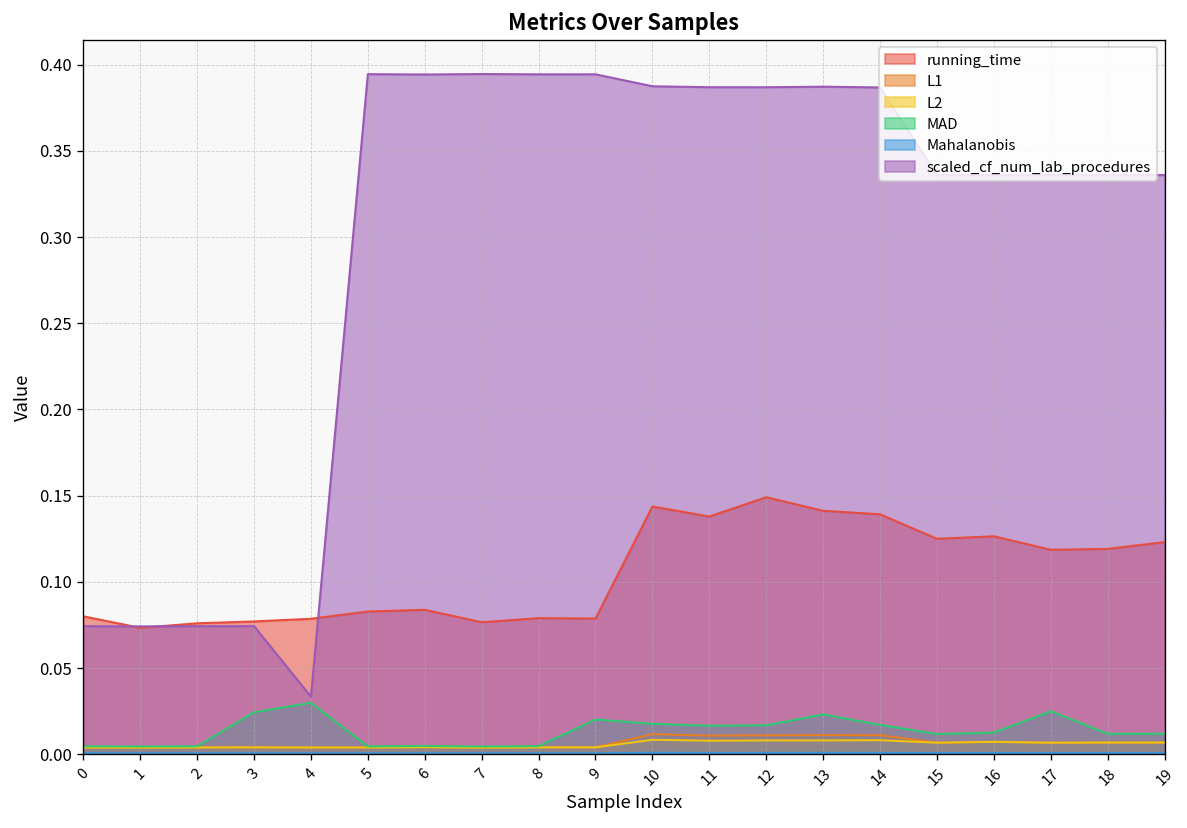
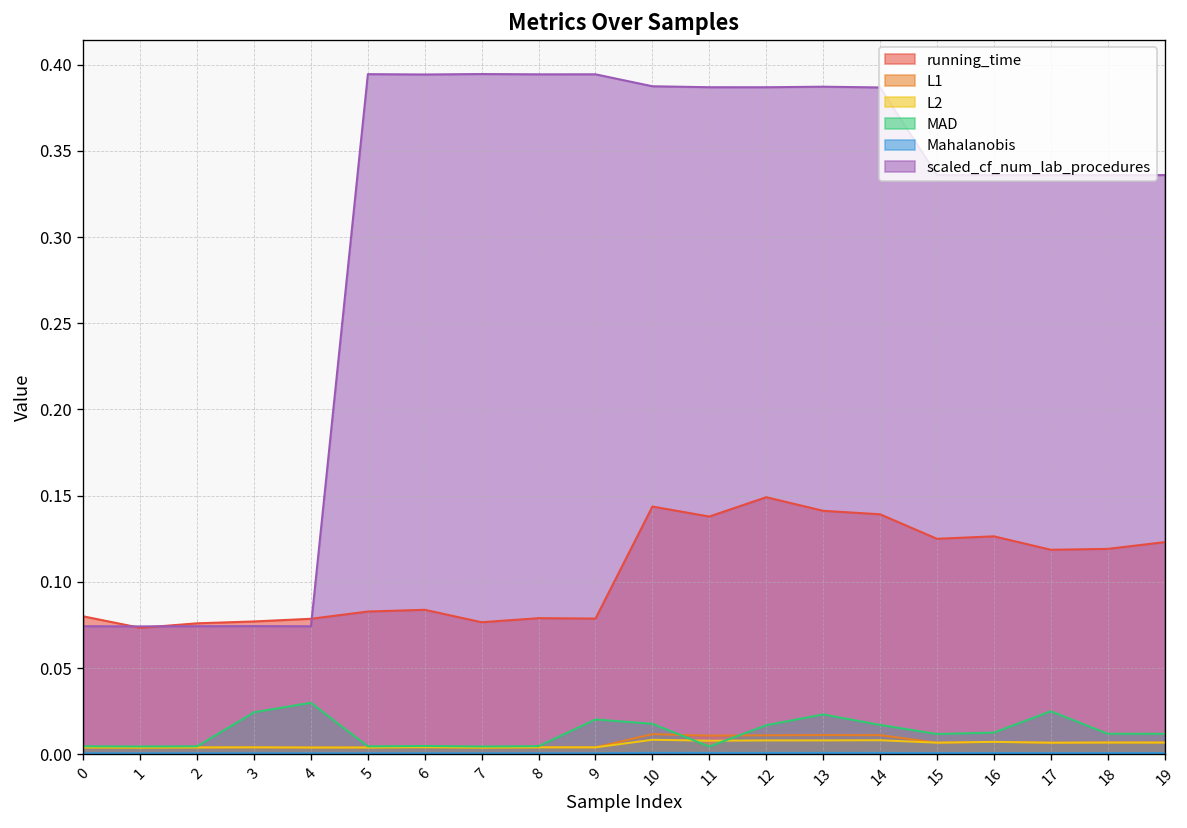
scaled_cf_num_lab_procedures, 4: 0.034 -> 0.074
MAD, 11: 0.017 -> 0.005
